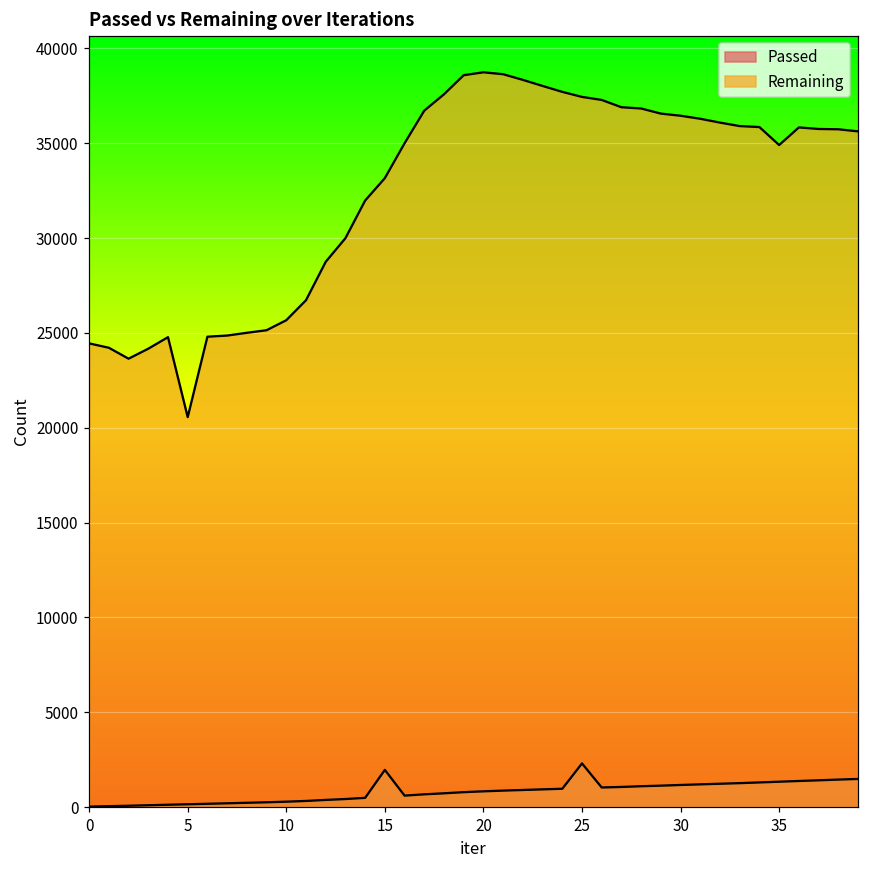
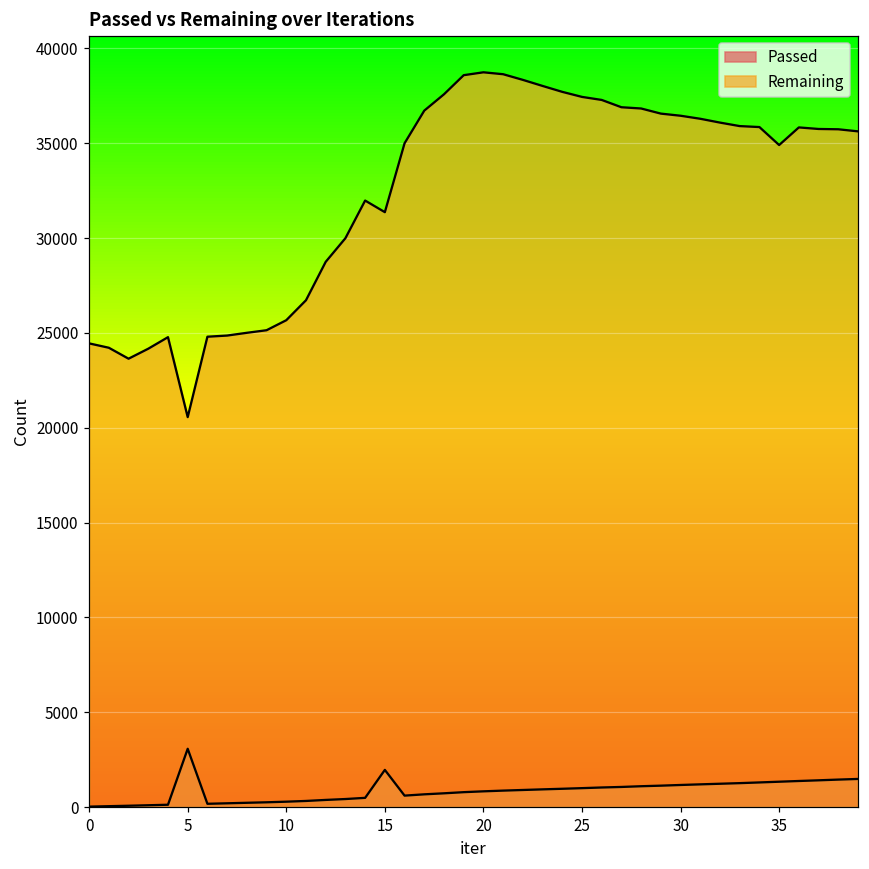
Passed, 5: 100 -> 3100
Remaining, 15: 33200 -> 31400
Passed, 25: 2300 -> 1000
